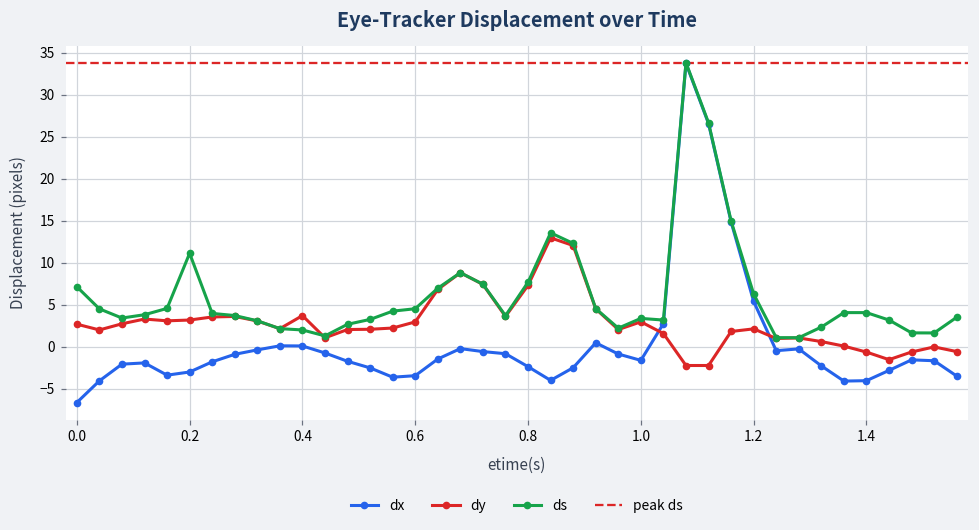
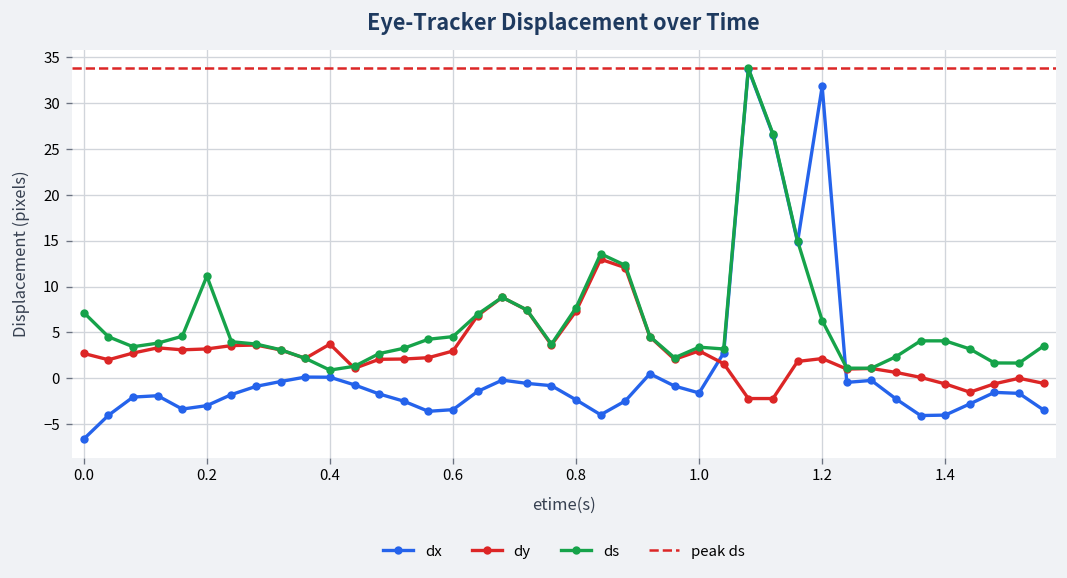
ds, 0.4: 2 -> 1
dx, 1.2: 5 -> 32
